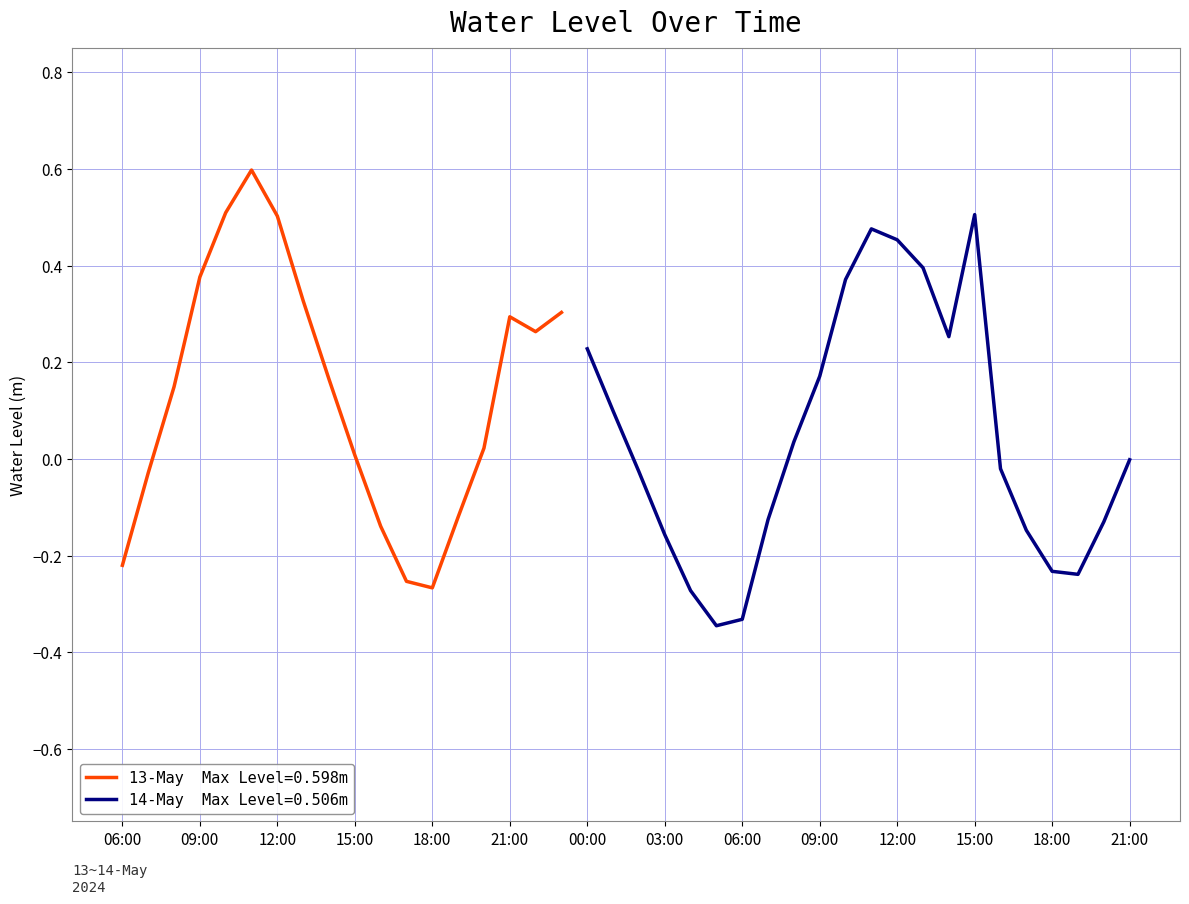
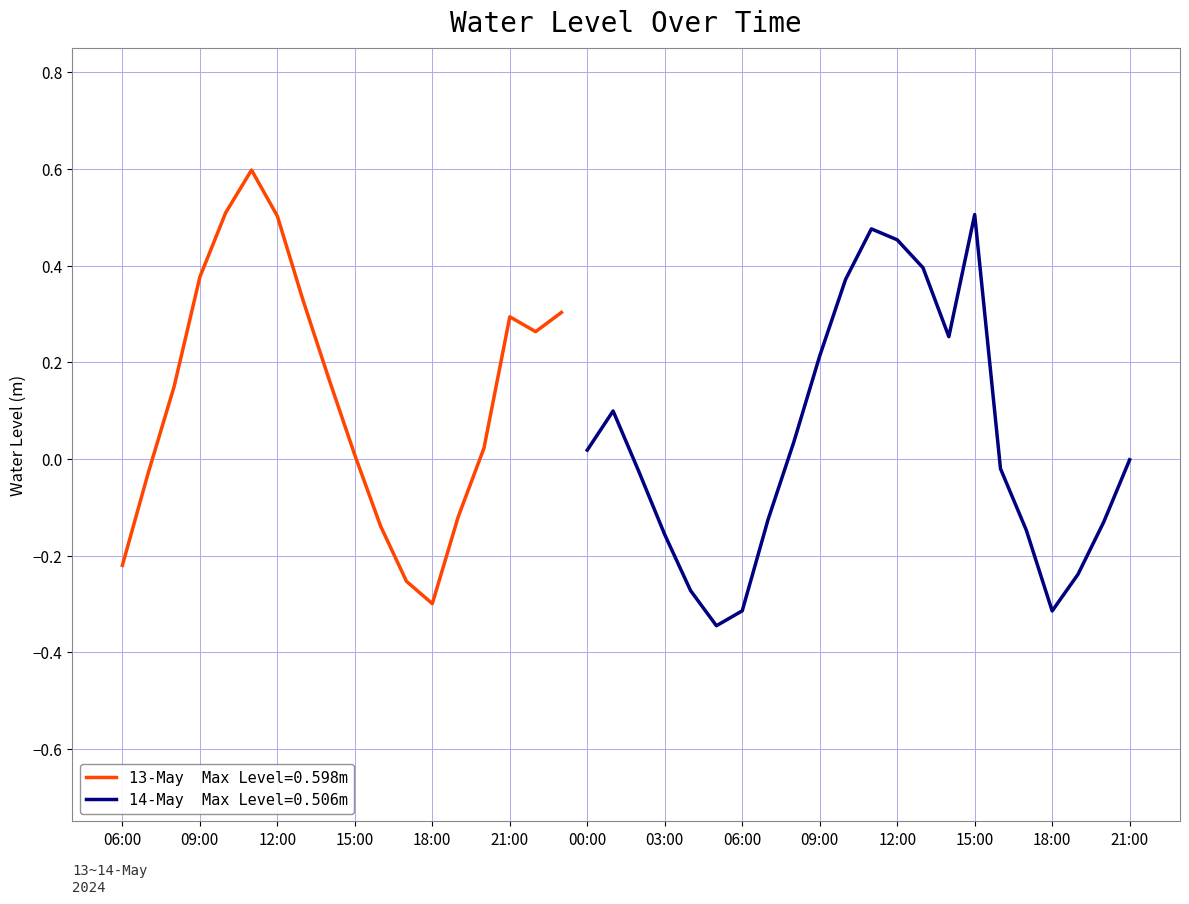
13-May Max Level=0.598m, 18:00: -0.27 -> -0.30
14-May Max Level=0.506m, 00:00: 0.23 -> 0.02
14-May Max Level=0.506m, 06:00: -0.33 -> -0.31
14-May Max Level=0.506m, 09:00: 0.17 -> 0.21
14-May Max Level=0.506m, 18:00: -0.23 -> -0.31
